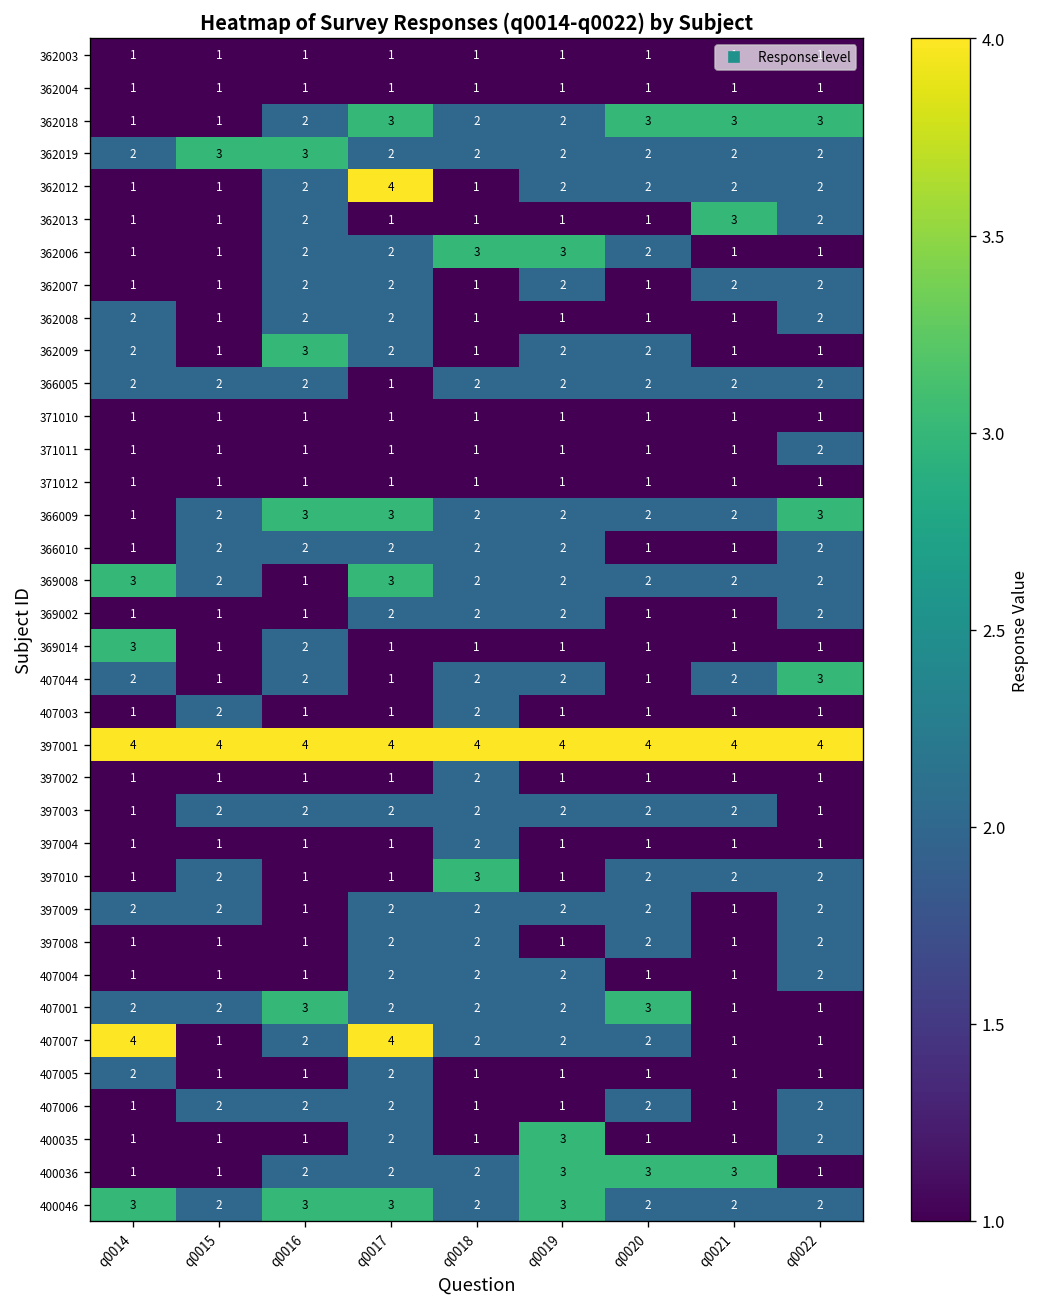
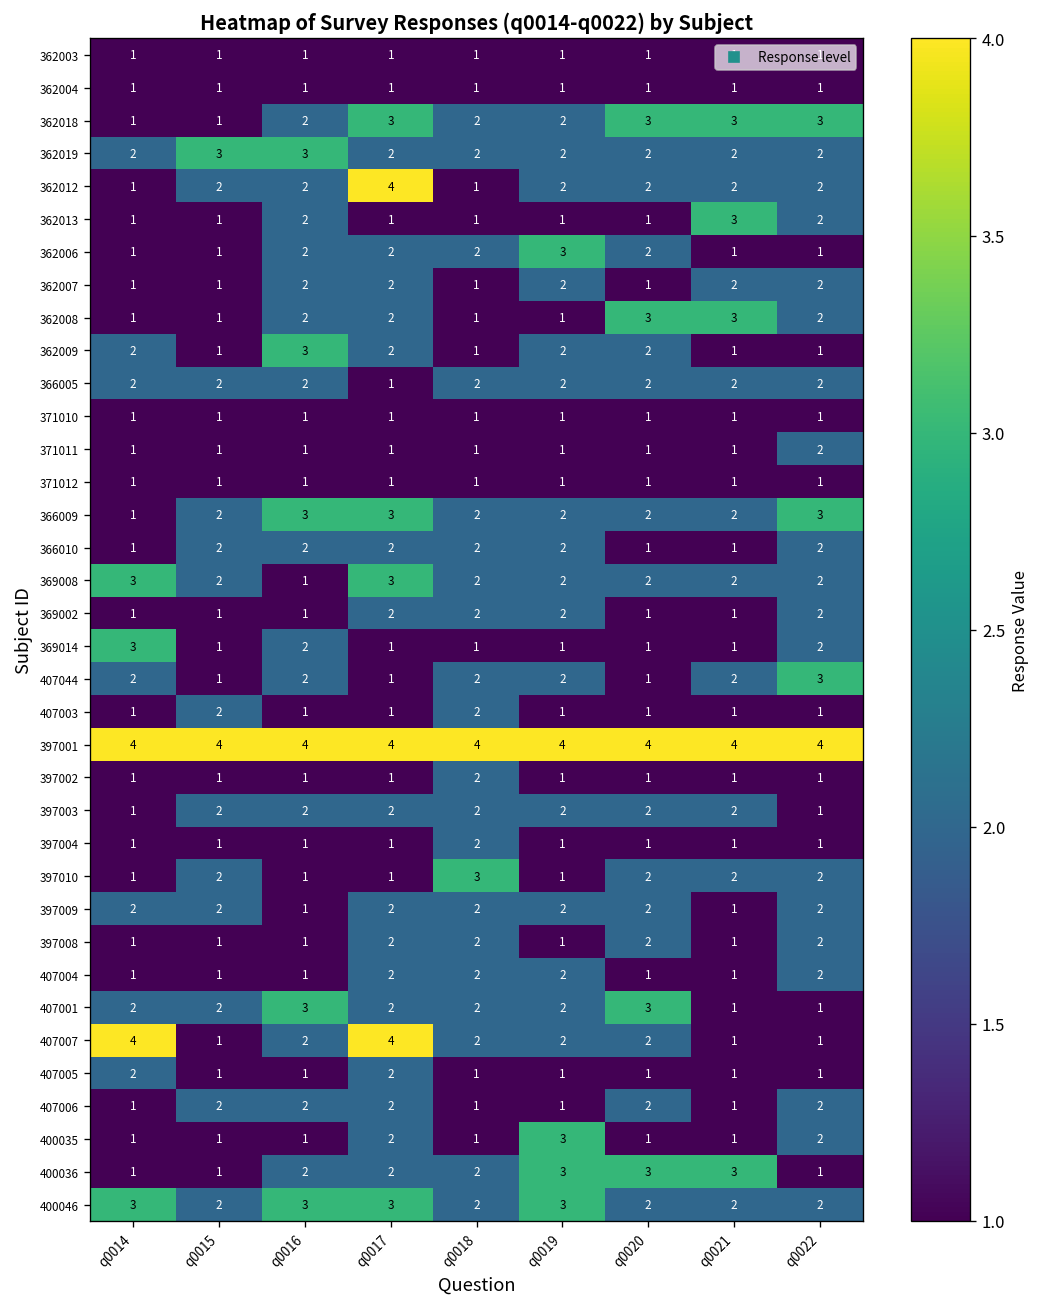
362012, q0015: 1 -> 2
362006, q0018: 3 -> 2
362008, q0014: 2 -> 1
362008, q0020: 1 -> 3
362008, q0021: 1 -> 3
369014, q0022: 1 -> 2
